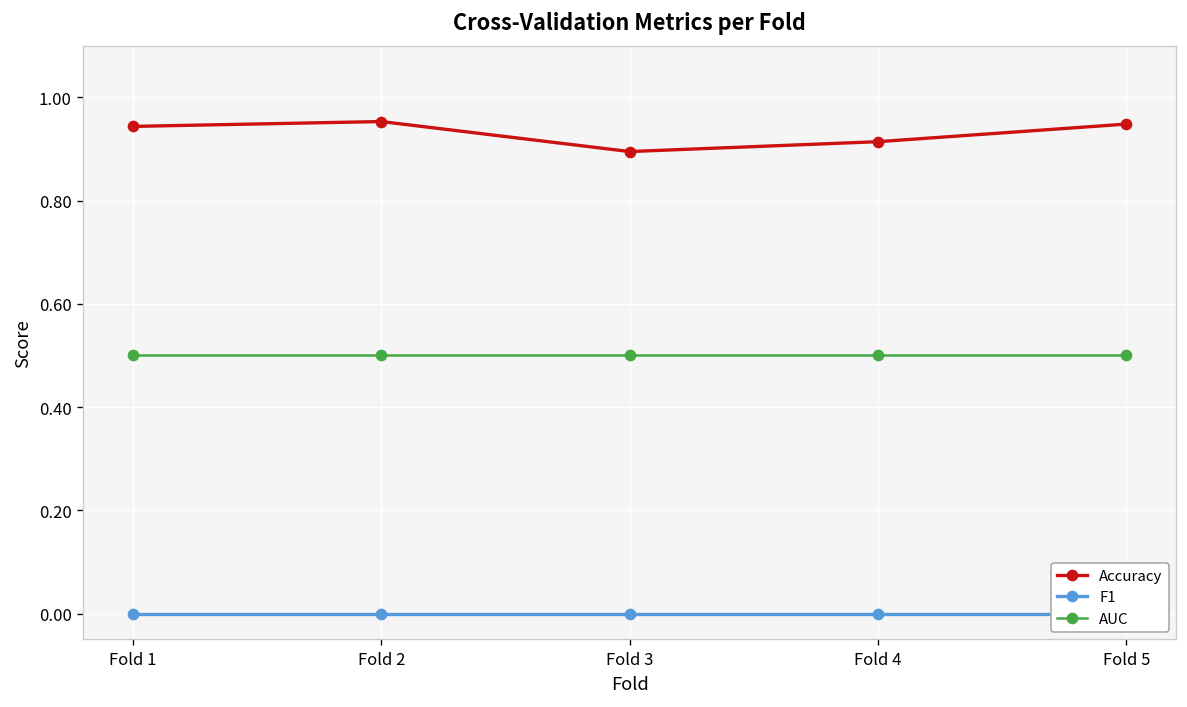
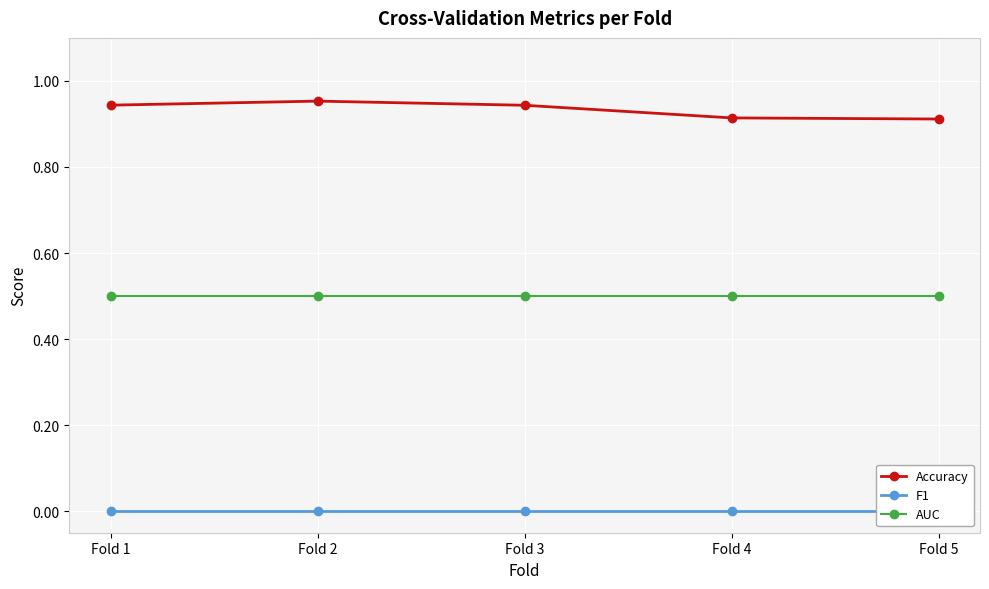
Accuracy, Fold 3: 0.89 -> 0.94
Accuracy, Fold 5: 0.95 -> 0.91
